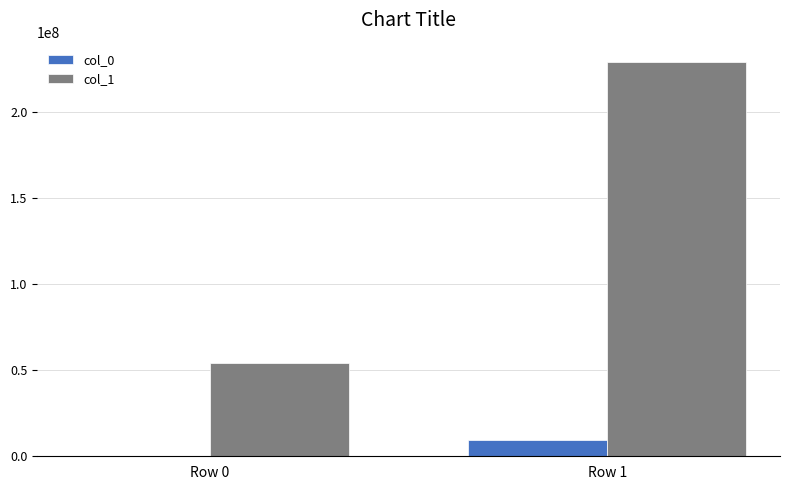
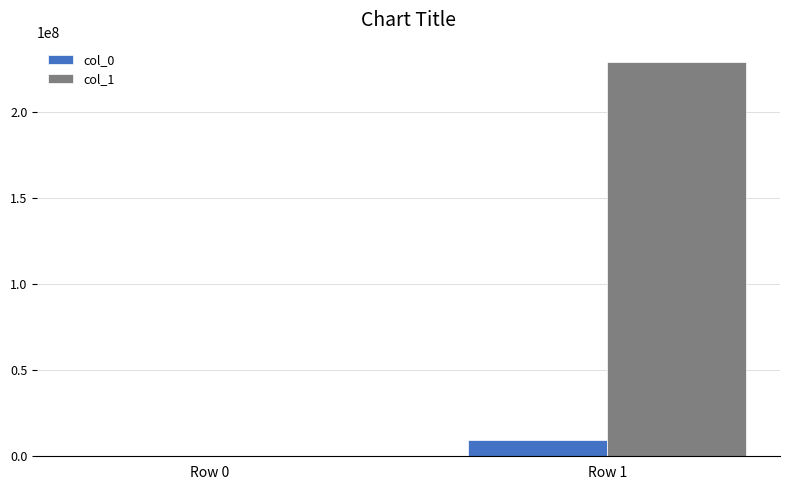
col_1, Row 0: 54000000 -> 0
